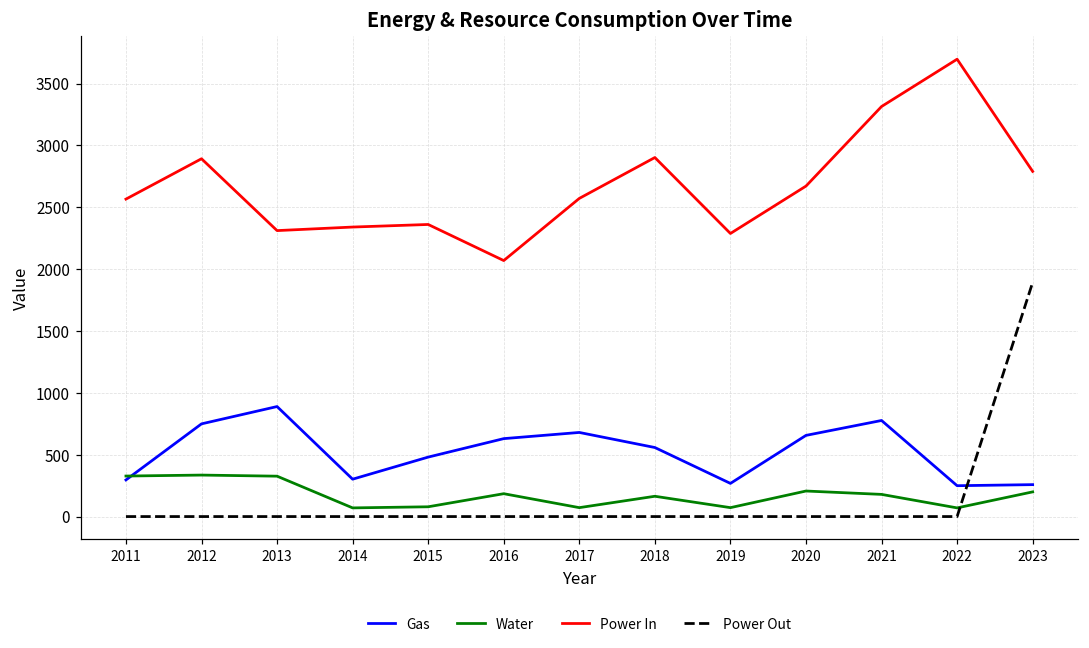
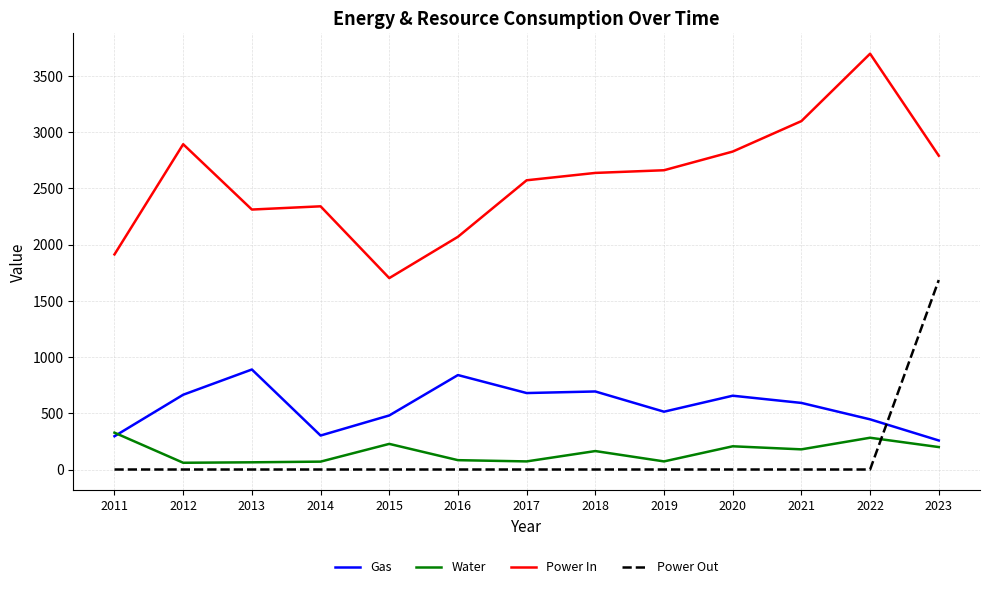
Power In, 2011: 2570 -> 1910
Gas, 2012: 750 -> 660
Water, 2012: 340 -> 60
Water, 2013: 330 -> 60
Water, 2015: 80 -> 230
Power In, 2015: 2360 -> 1700
Gas, 2016: 630 -> 840
Water, 2016: 180 -> 80
Gas, 2018: 560 -> 690
Power In, 2018: 2900 -> 2640
Gas, 2019: 270 -> 510
Power In, 2019: 2290 -> 2660
Power In, 2020: 2670 -> 2830
Gas, 2021: 780 -> 590
Power In, 2021: 3310 -> 3100
Gas, 2022: 250 -> 450
Water, 2022: 70 -> 280
Power Out, 2023: 1890 -> 1680
